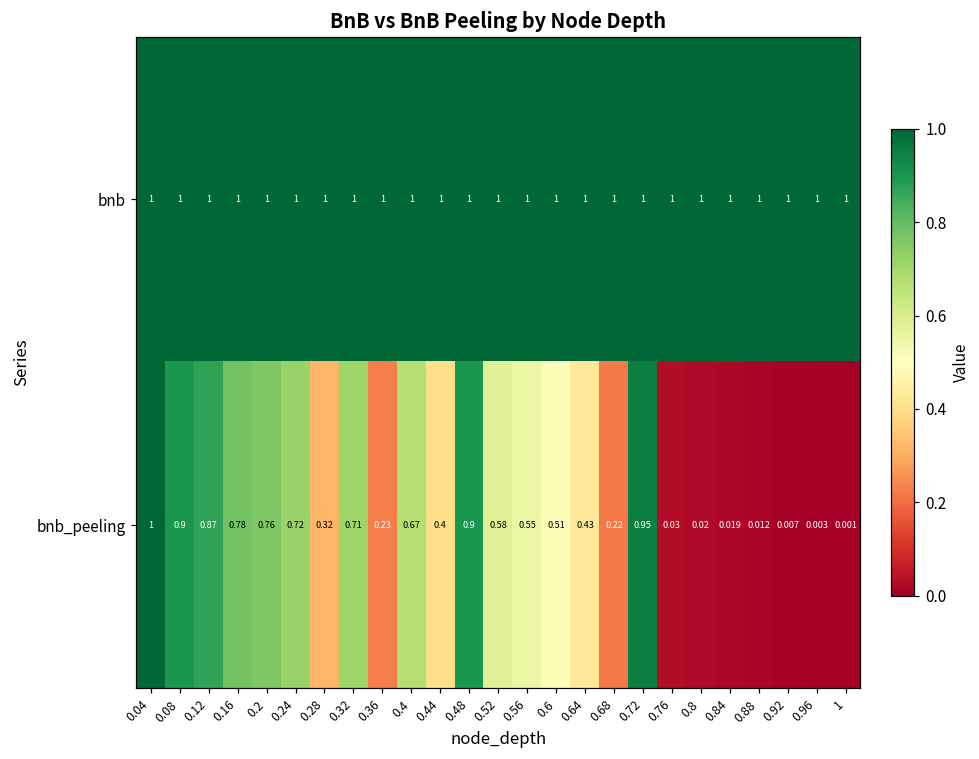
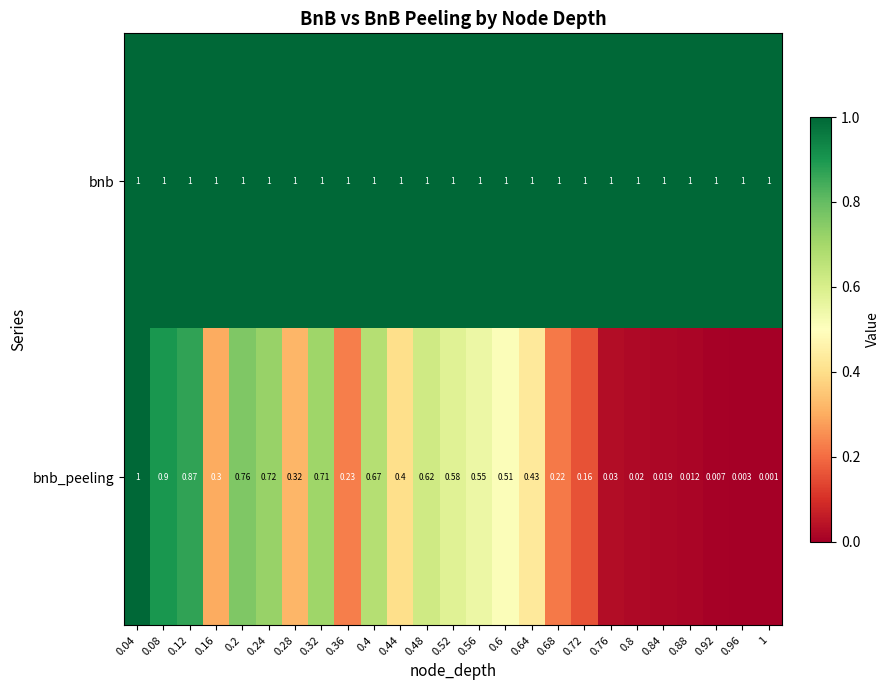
bnb_peeling, 0.16: 0.78 -> 0.3
bnb_peeling, 0.48: 0.9 -> 0.62
bnb_peeling, 0.72: 0.95 -> 0.16
